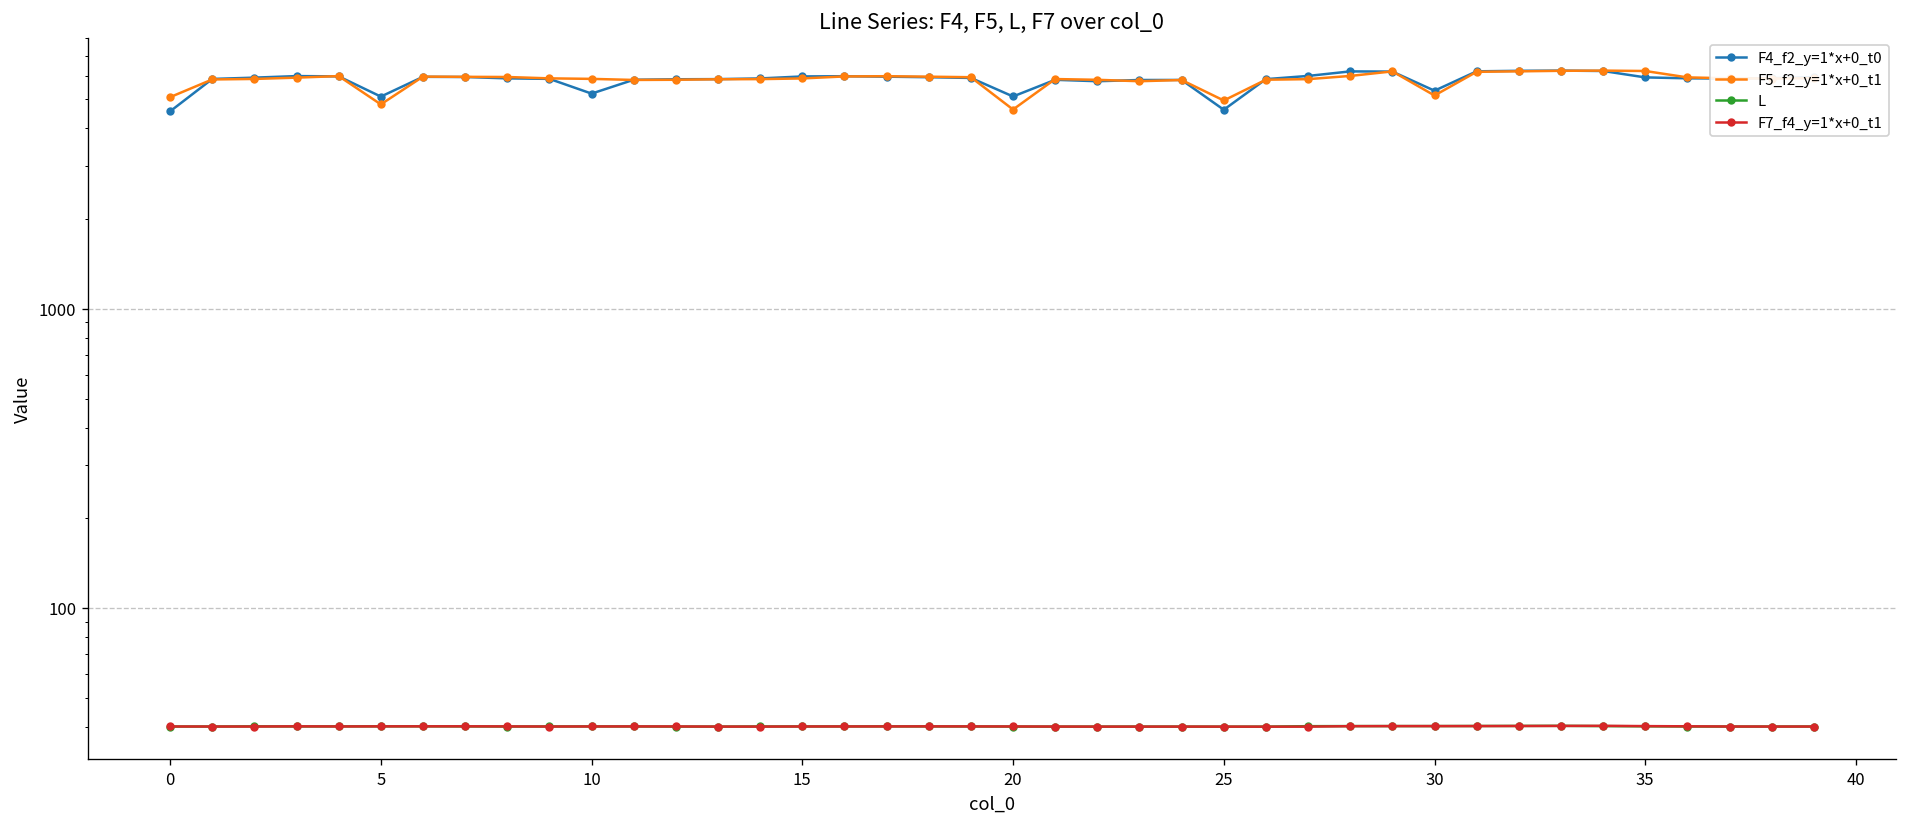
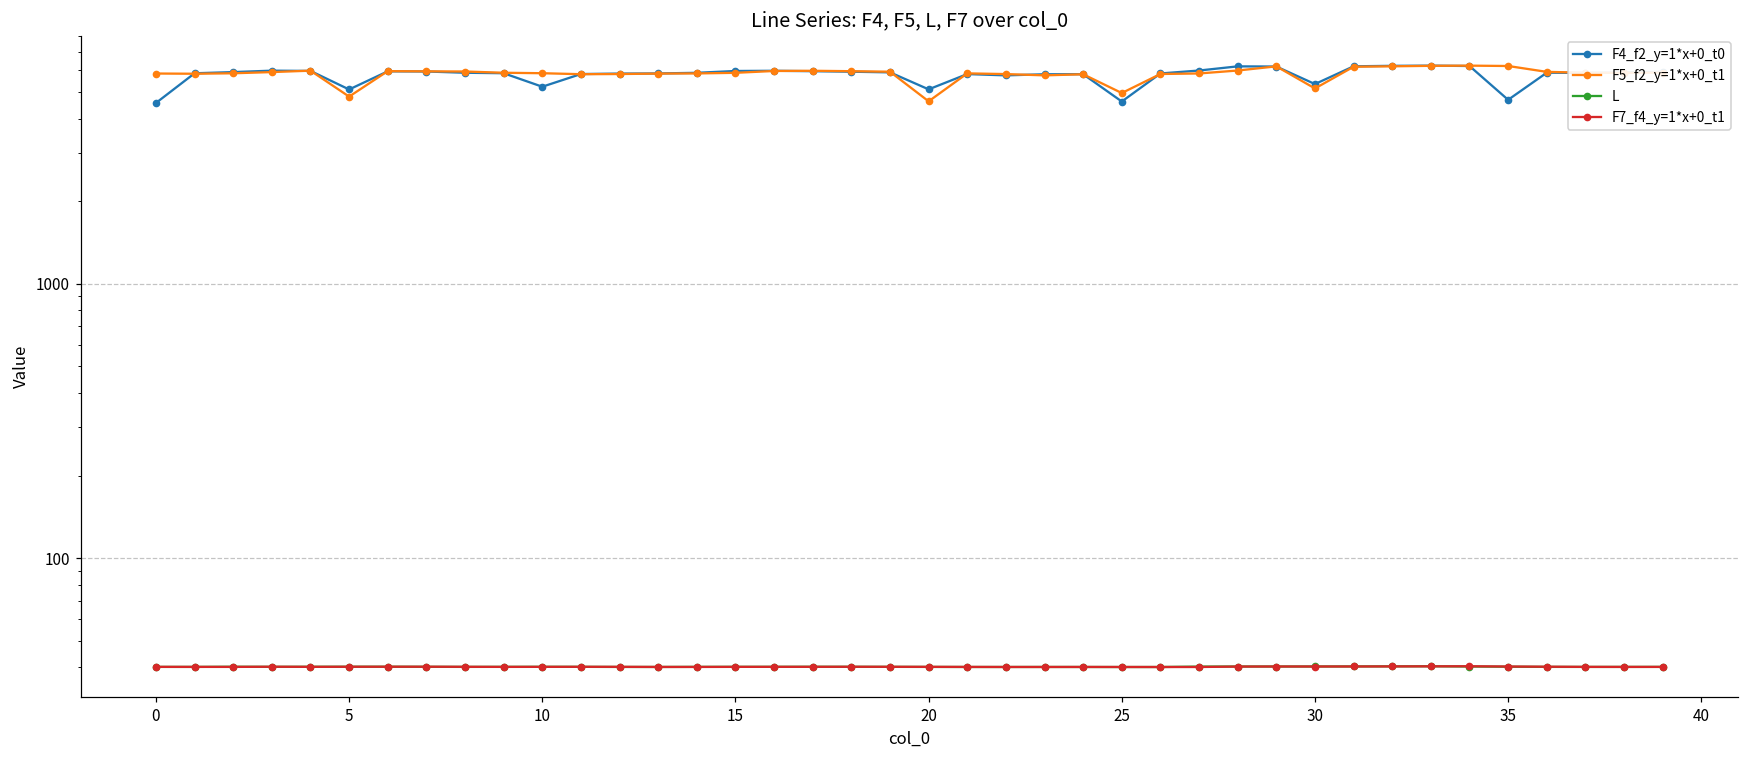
F5_f2_y=1*x+0_t1, 0: 5100 -> 5800
F4_f2_y=1*x+0_t0, 35: 5900 -> 4700
